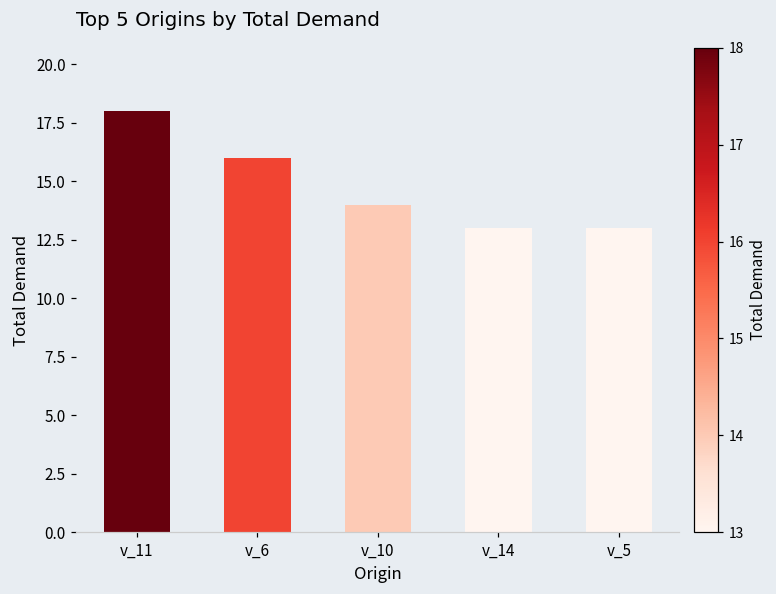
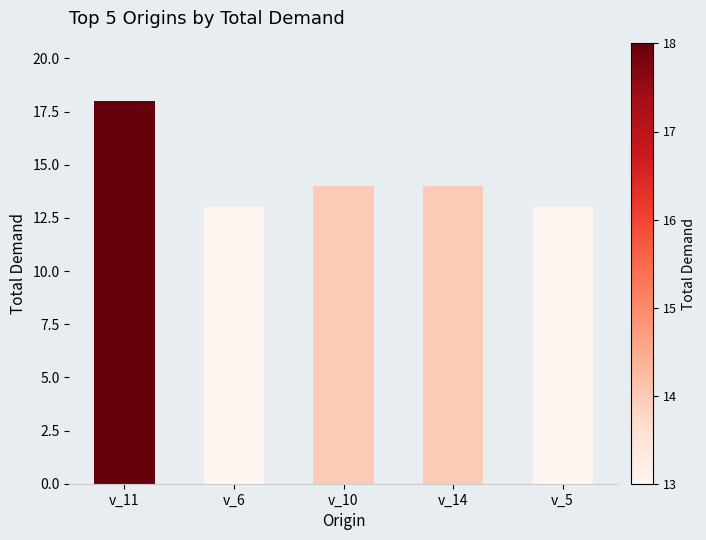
v_6: 16 -> 13
v_14: 13 -> 14
